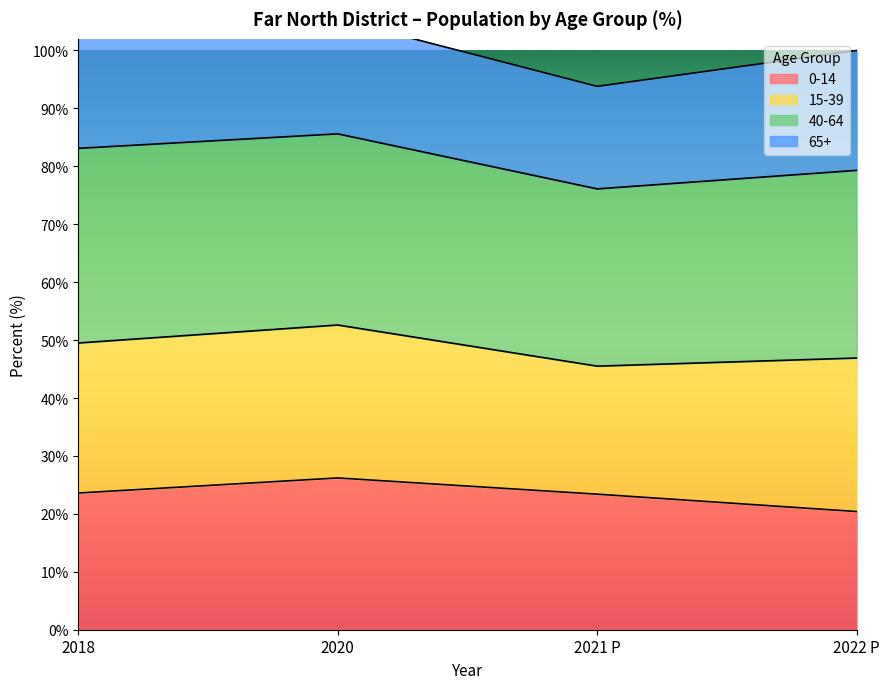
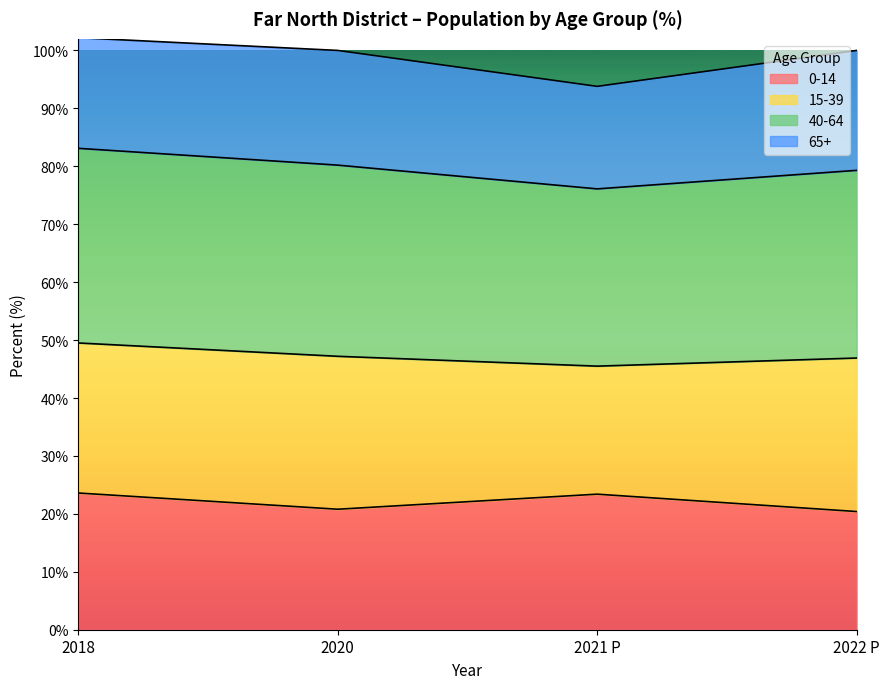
0-14, 2020: 26% -> 21%
